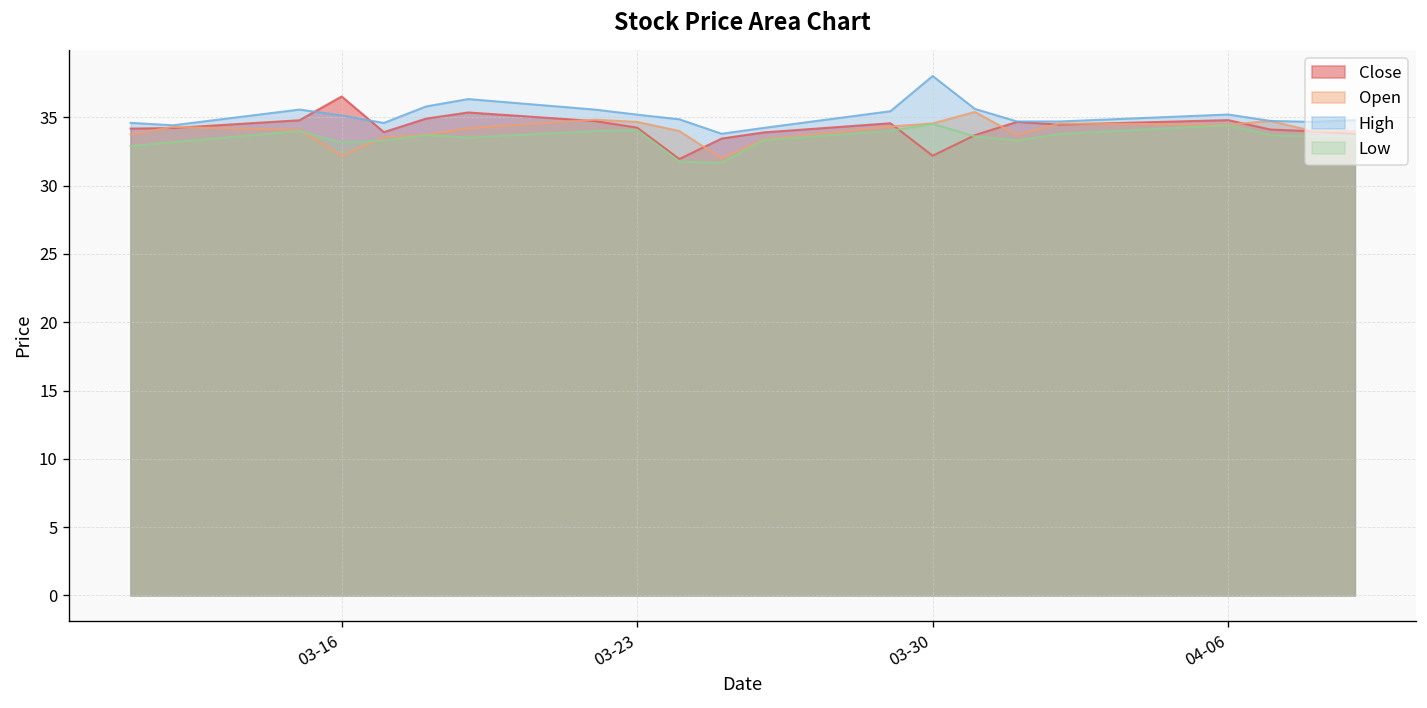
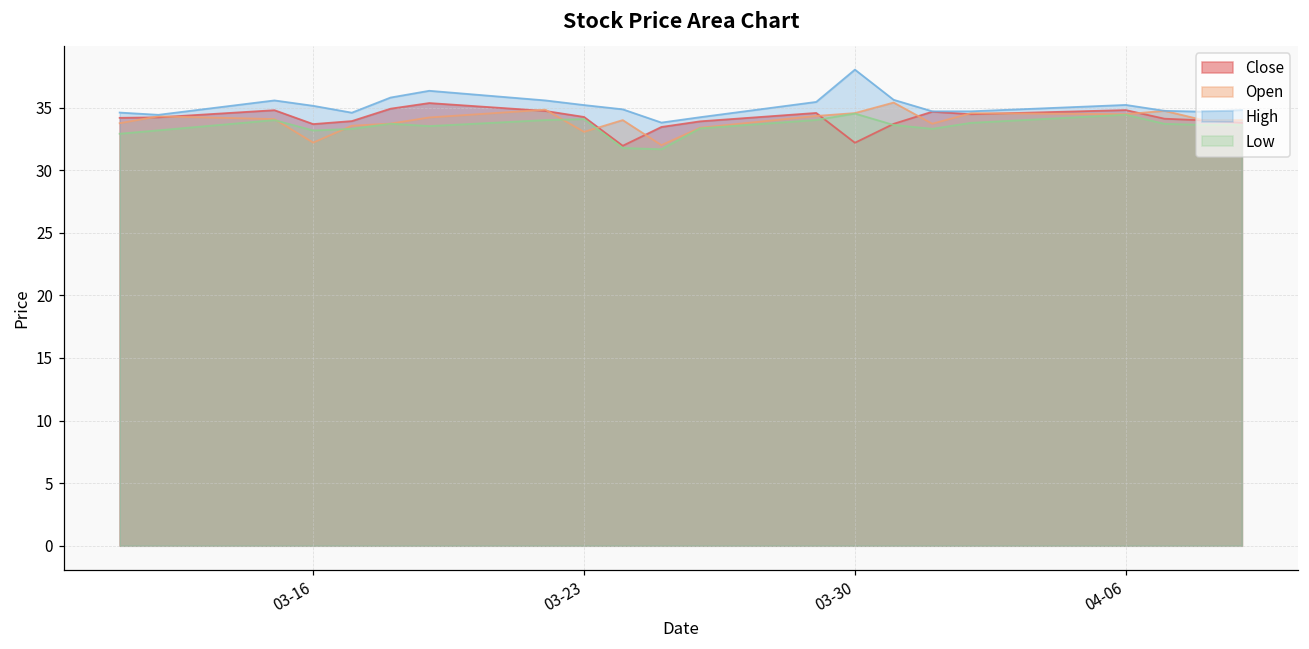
Close, 03-16: 36.5 -> 33.7
Open, 03-23: 34.7 -> 33.1
